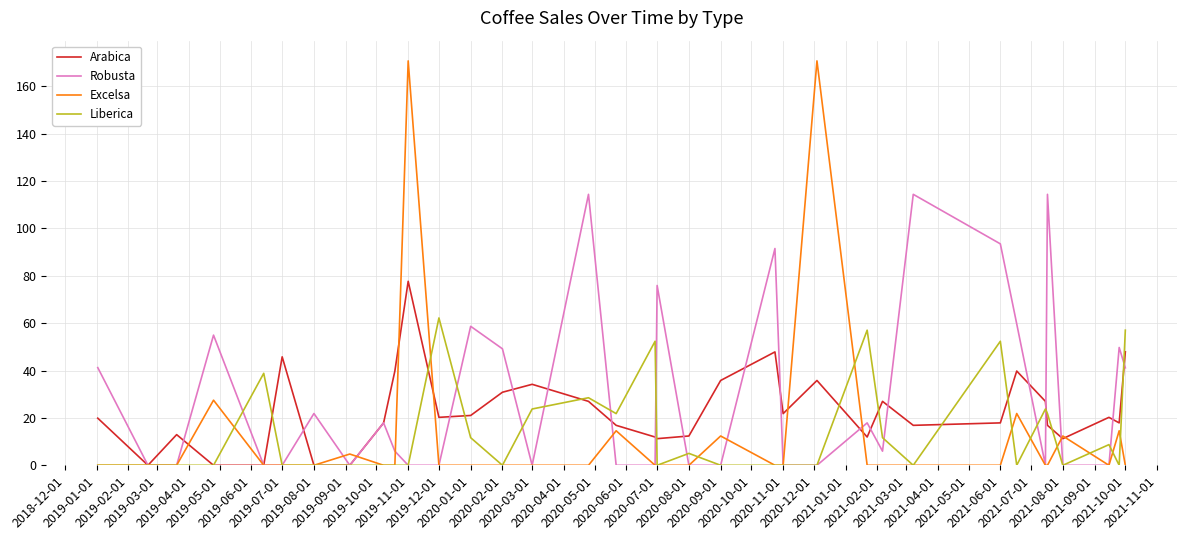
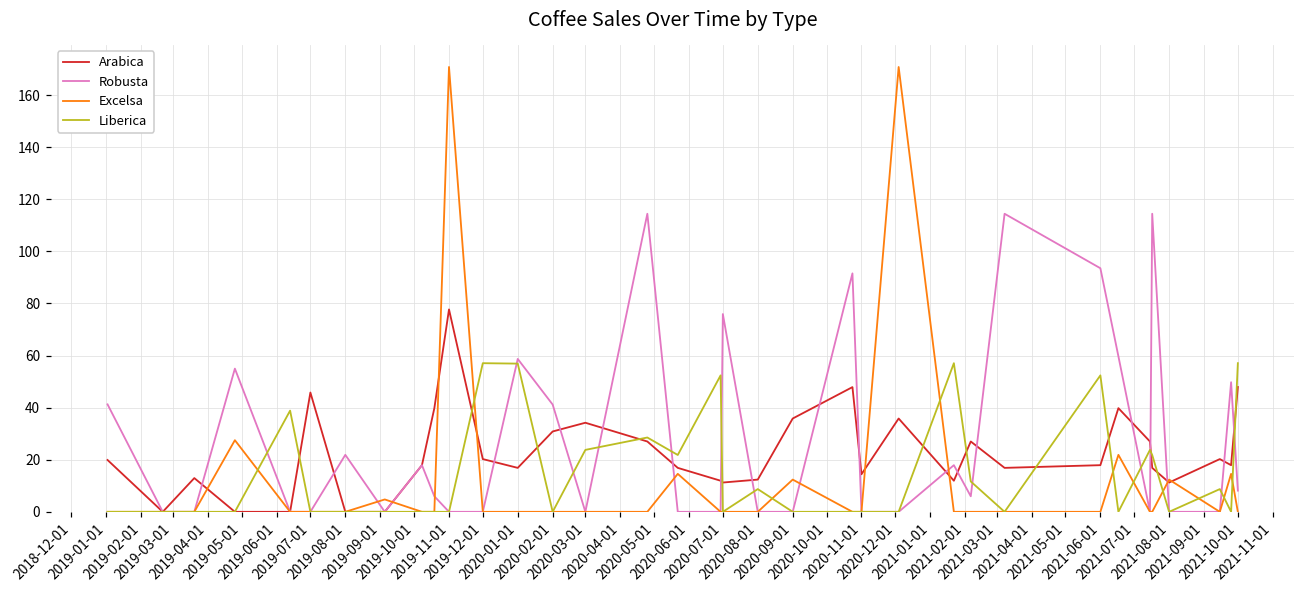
Liberica, 2019-12-01: 62 -> 57
Arabica, 2020-01-01: 21 -> 17
Liberica, 2020-01-01: 12 -> 57
Robusta, 2020-02-01: 49 -> 41
Liberica, 2020-08-01: 5 -> 9
Arabica, 2020-11-01: 22 -> 14
Robusta, 2021-10-01: 41 -> 8
